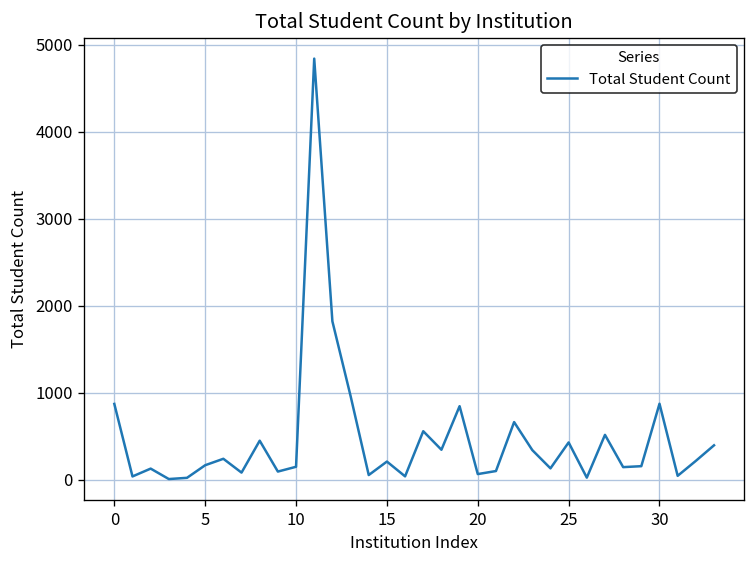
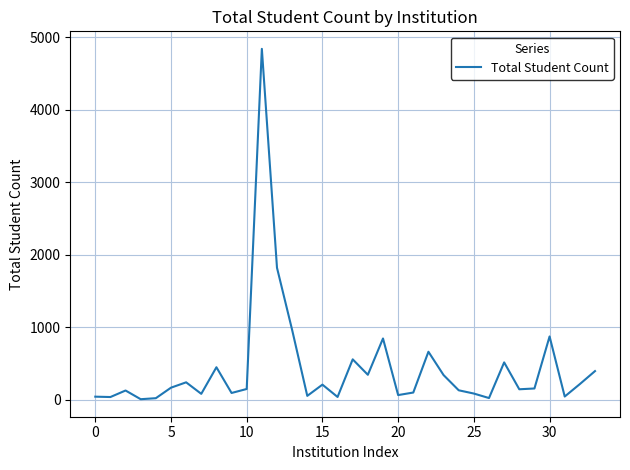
0: 900 -> 0
25: 400 -> 100
